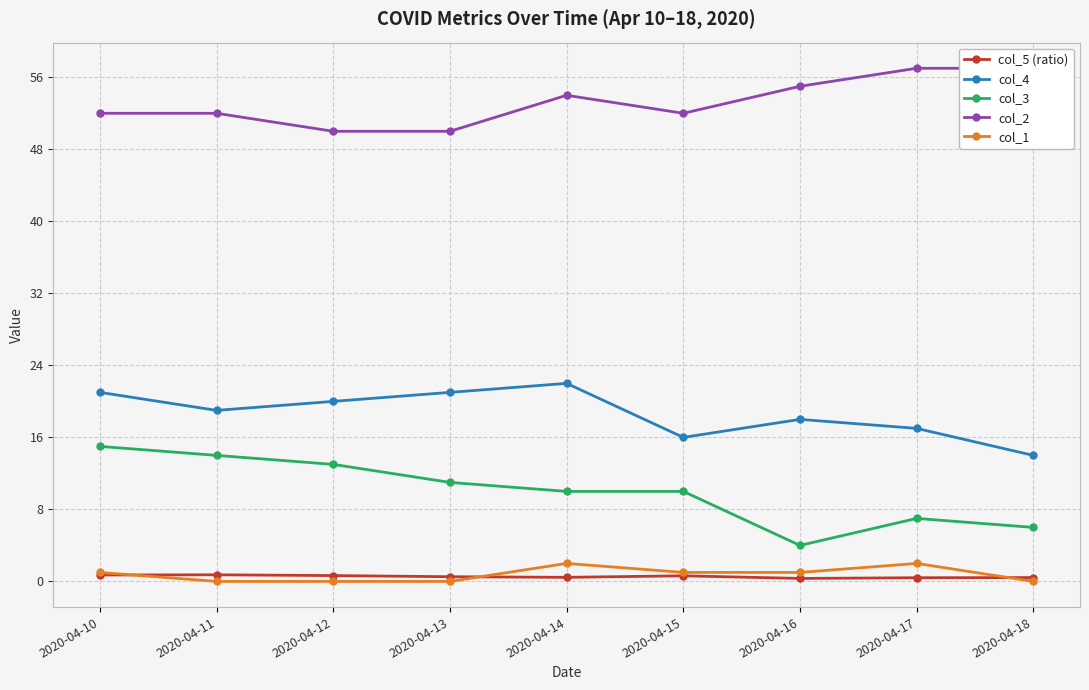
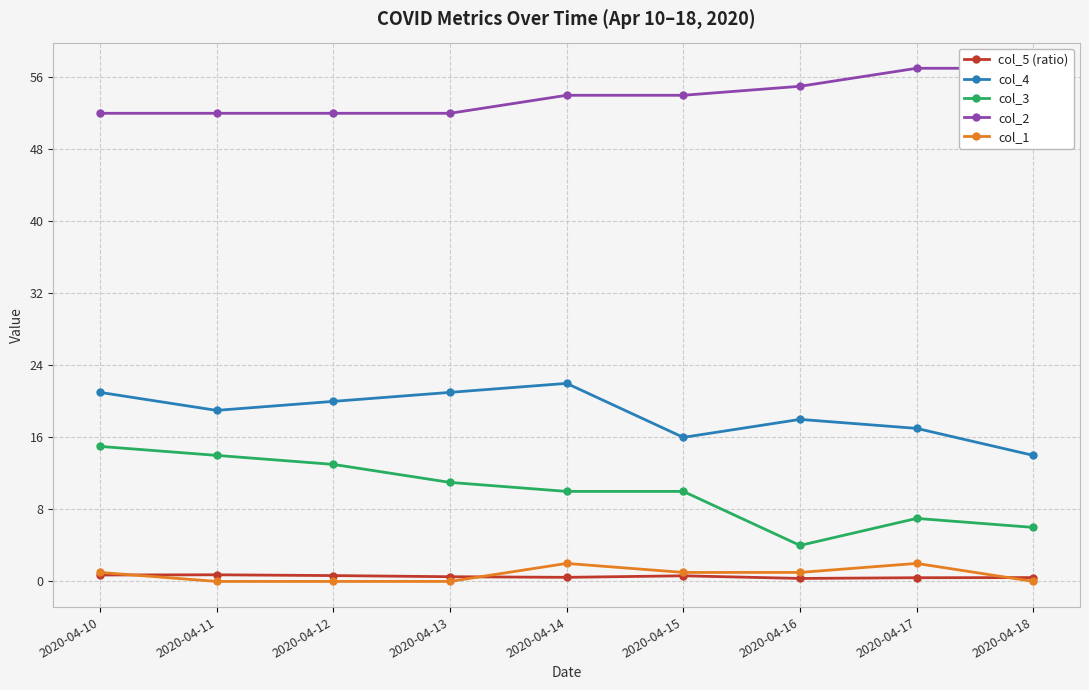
col_2, 2020-04-12: 50 -> 52
col_2, 2020-04-13: 50 -> 52
col_2, 2020-04-15: 52 -> 54
